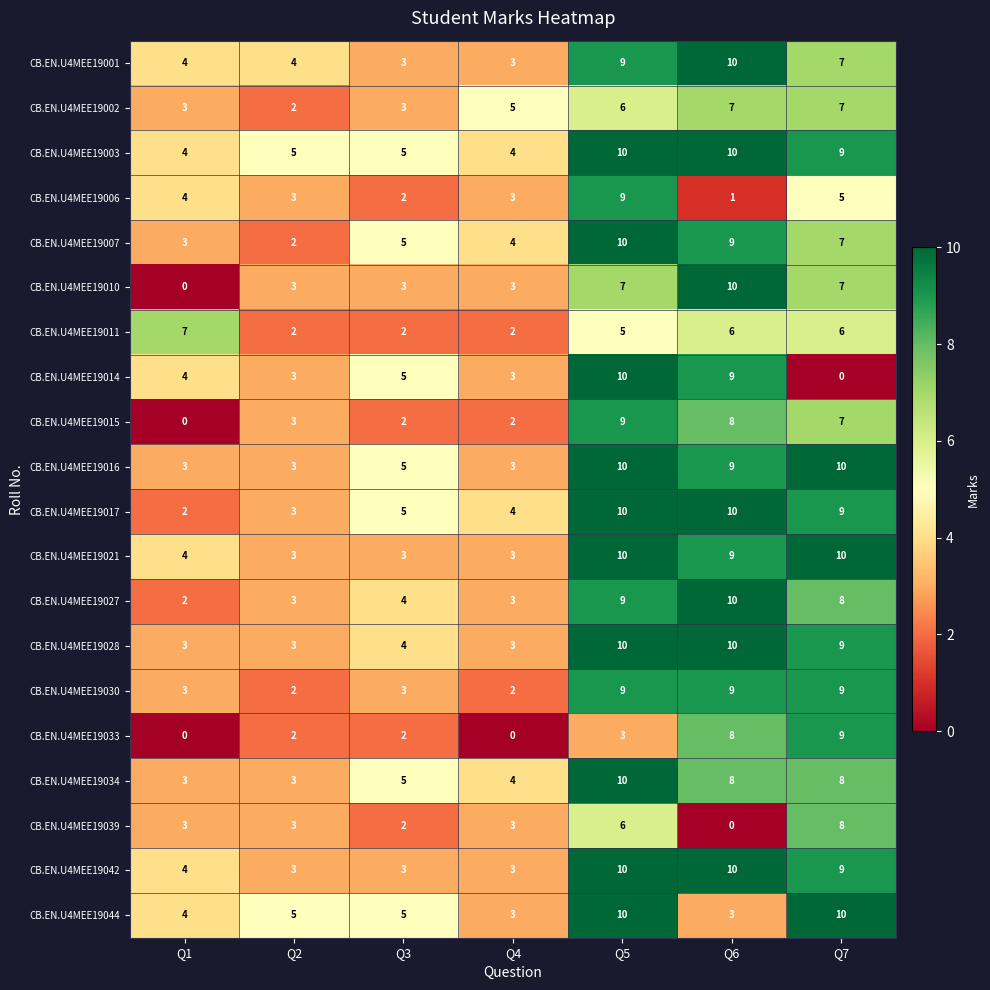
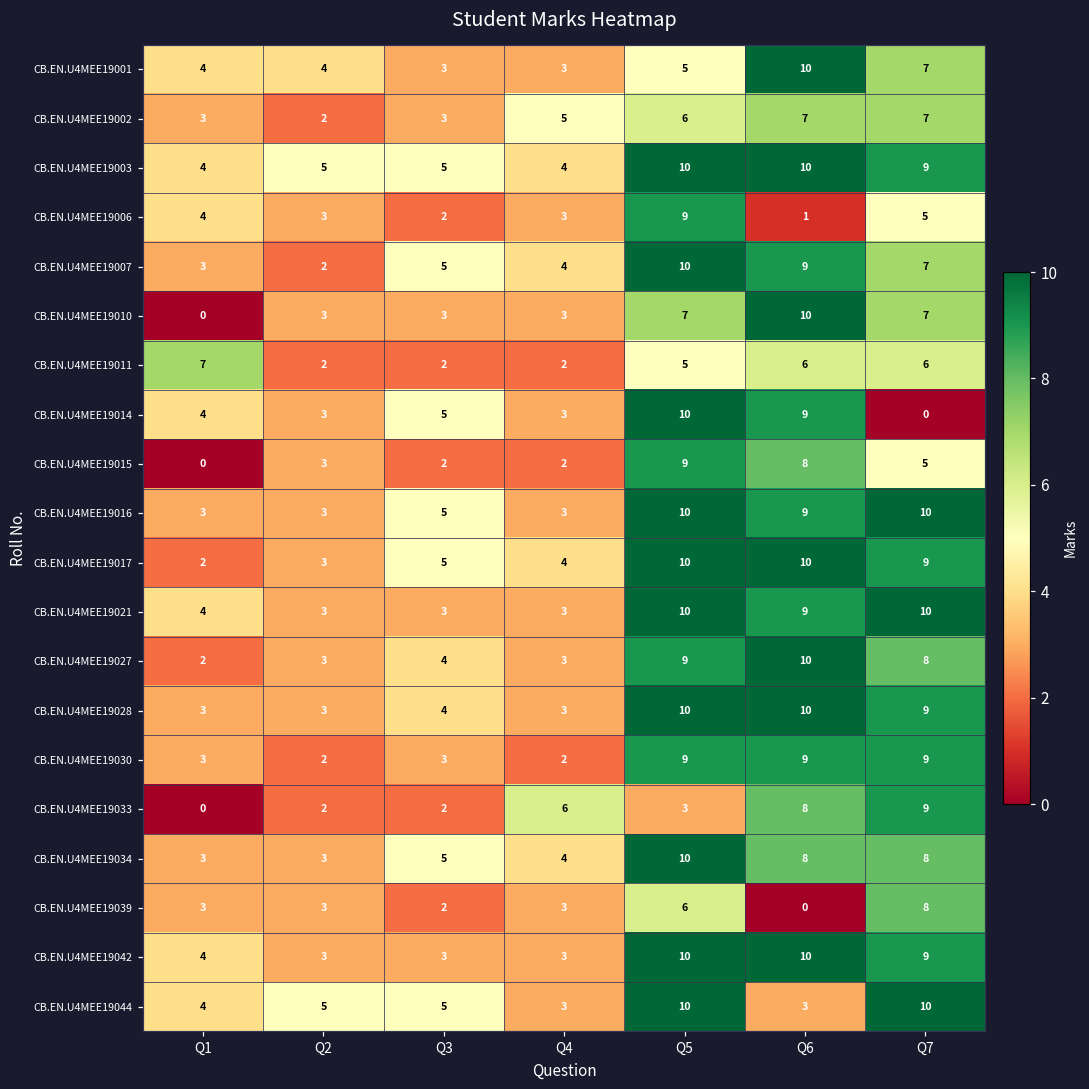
CB.EN.U4MEE19001, Q5: 9 -> 5
CB.EN.U4MEE19015, Q7: 7 -> 5
CB.EN.U4MEE19033, Q4: 0 -> 6
